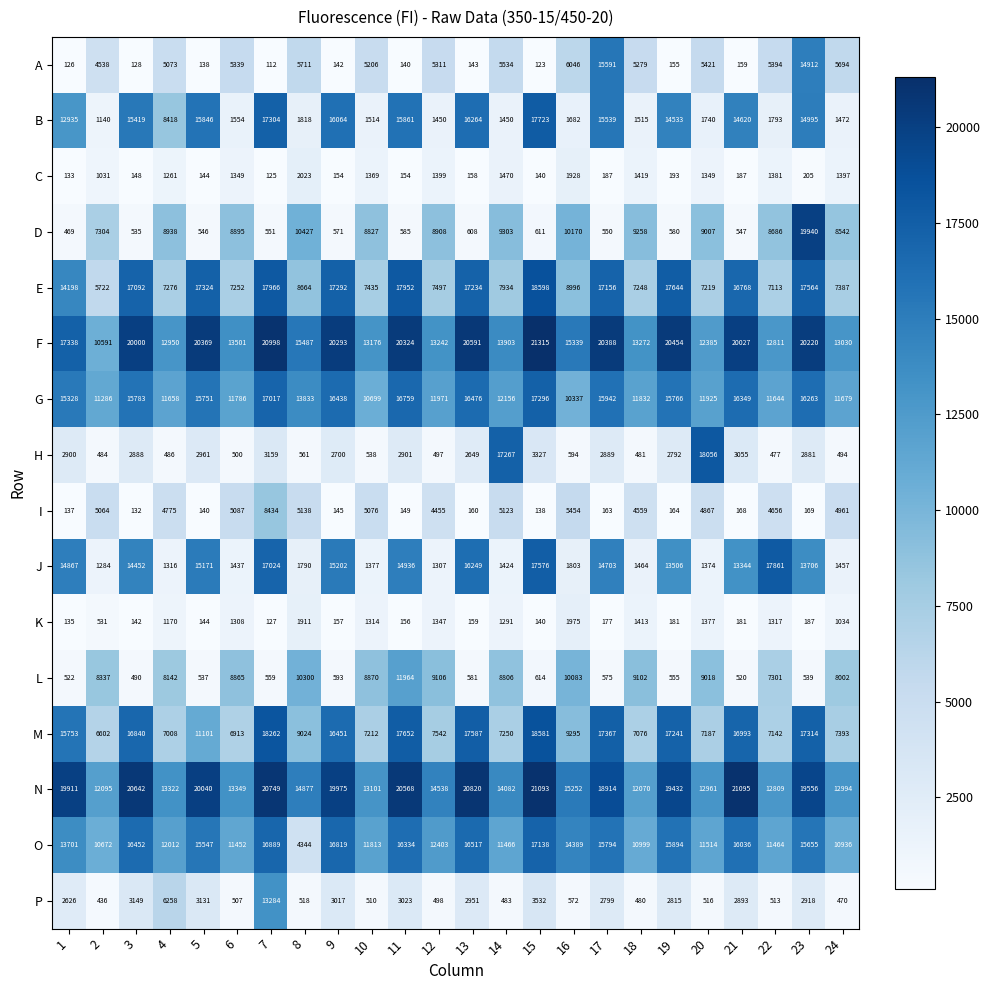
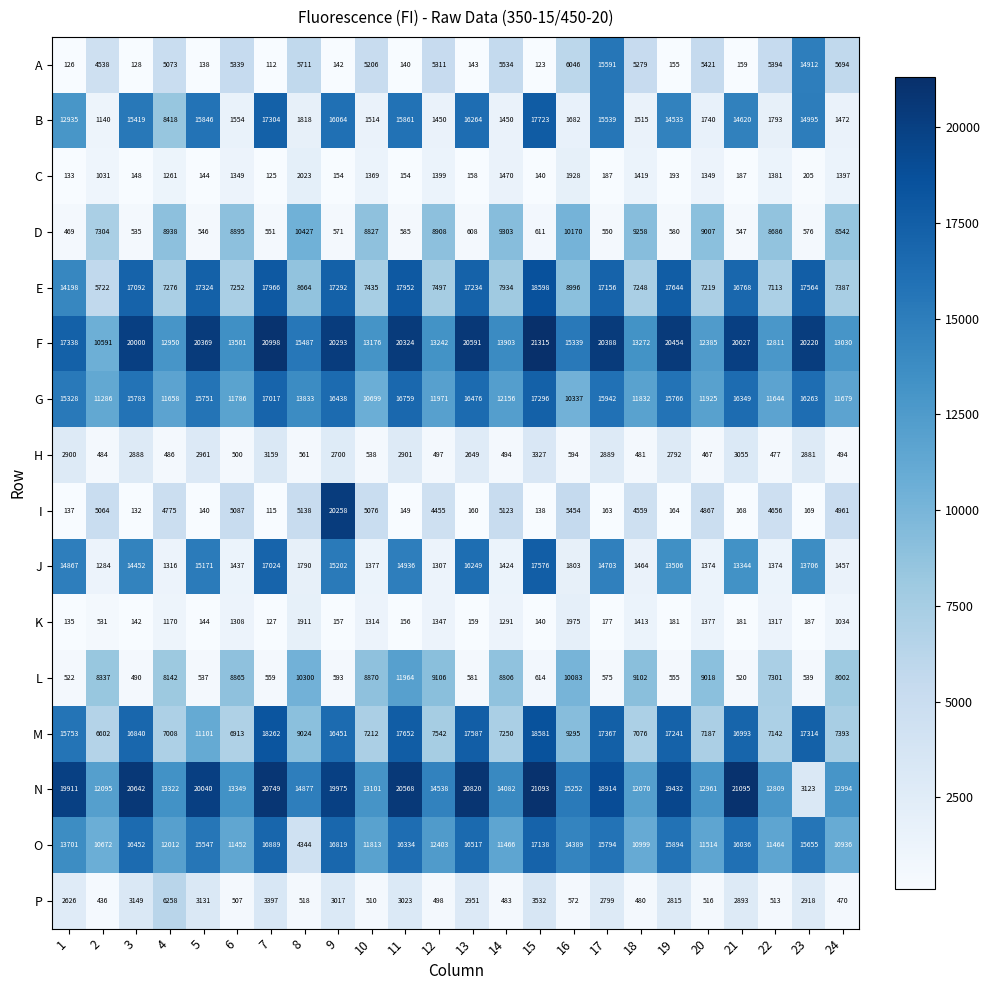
D, 23: 19940 -> 576
H, 14: 17267 -> 494
H, 20: 18056 -> 467
I, 7: 8434 -> 115
I, 9: 145 -> 20258
J, 22: 17861 -> 1374
N, 23: 19556 -> 3123
P, 7: 13284 -> 3397
